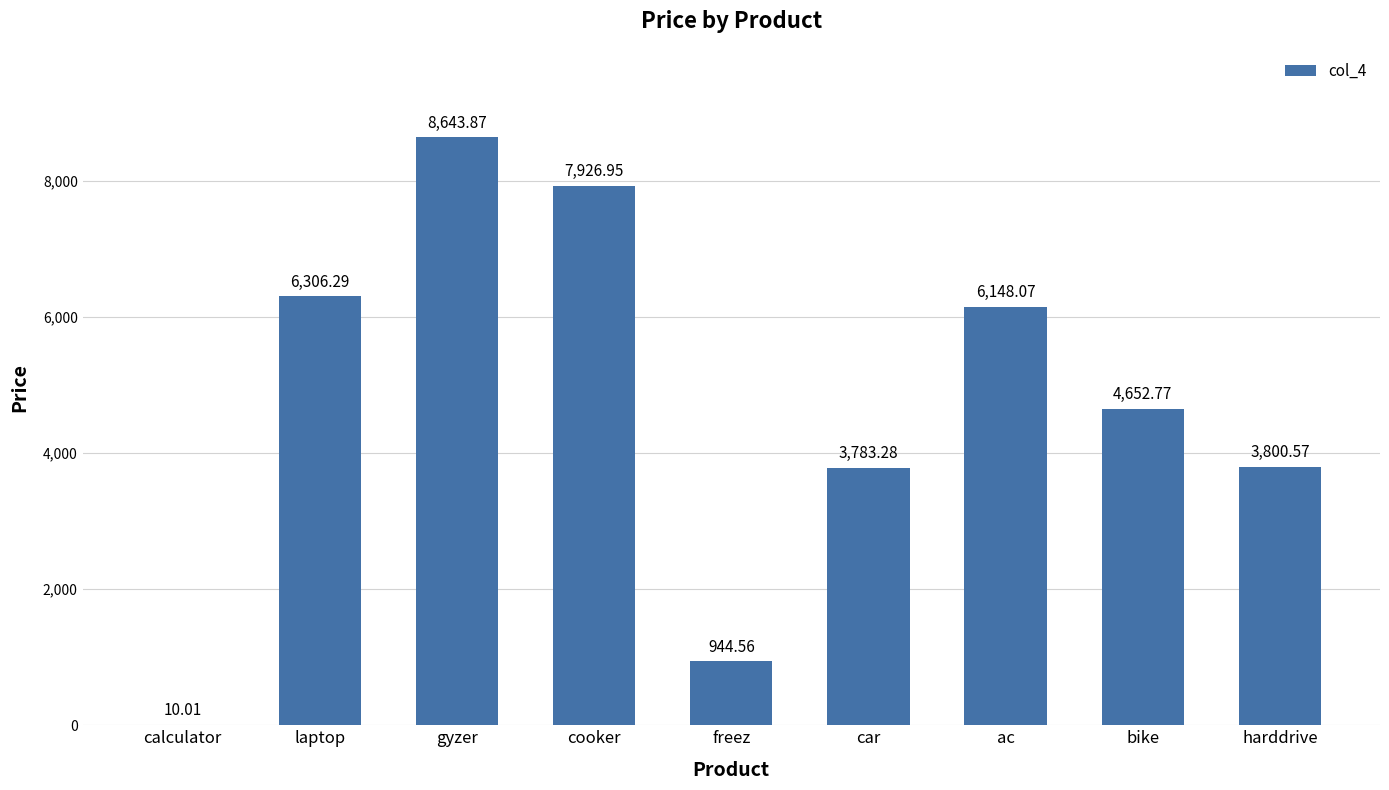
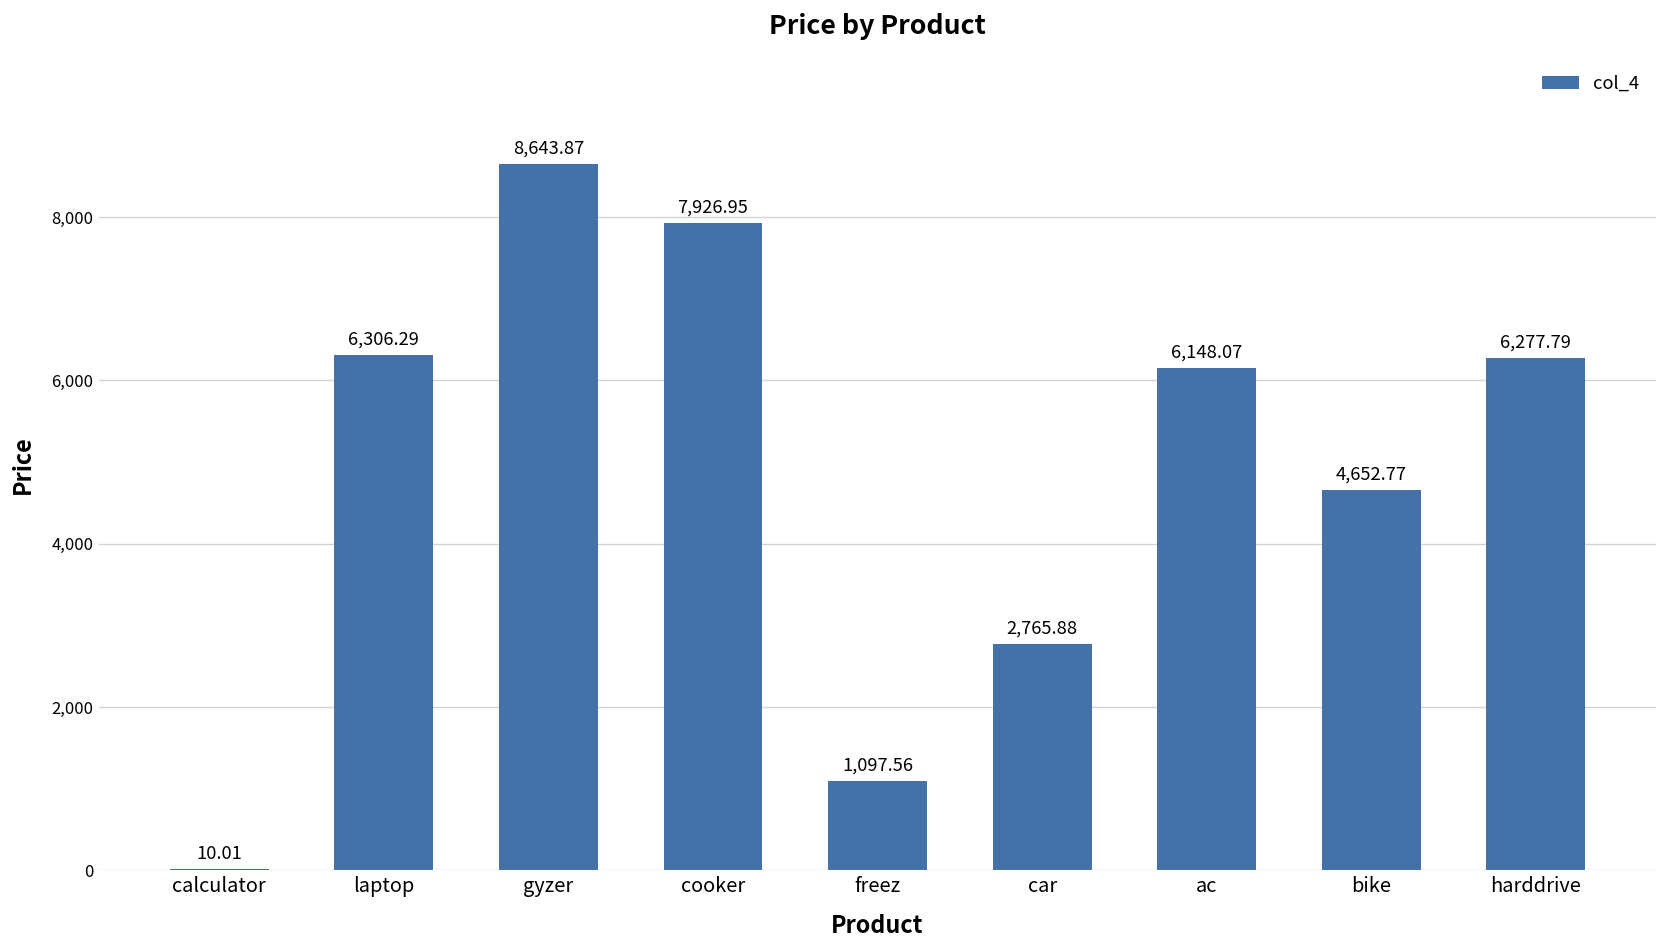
freez: 944.56 -> 1,097.56
car: 3,783.28 -> 2,765.88
harddrive: 3,800.57 -> 6,277.79
